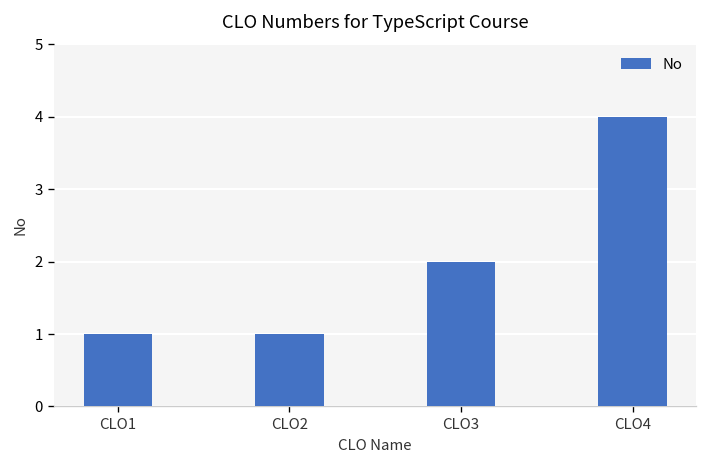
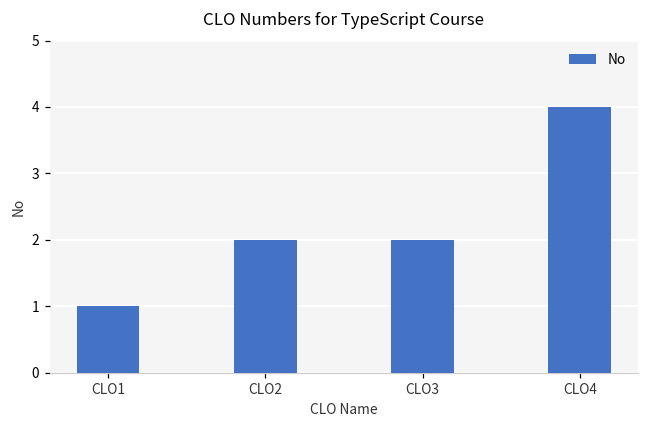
CLO2: 1 -> 2
